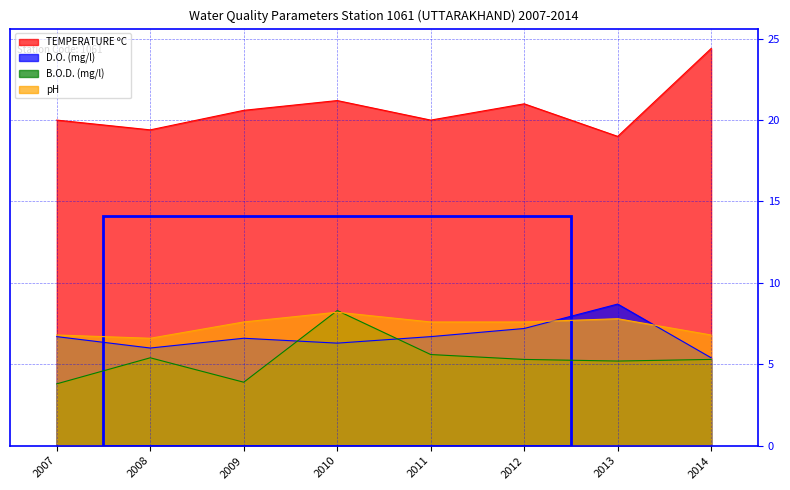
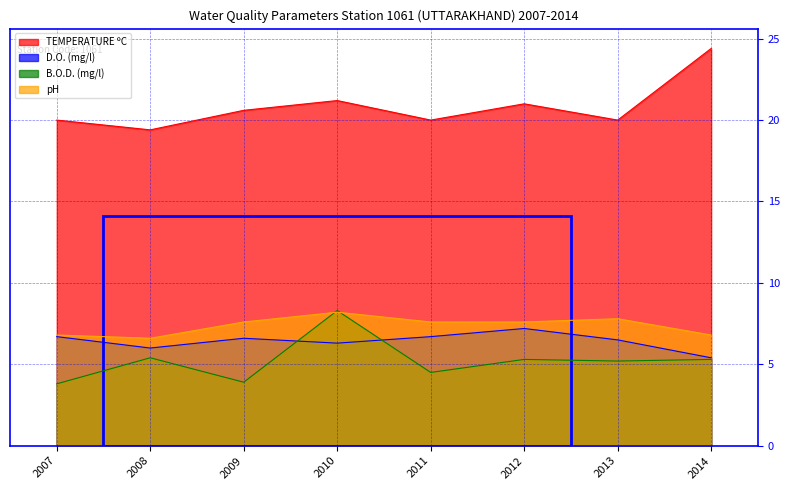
B.O.D. (mg/l), 2011: 5.6 -> 4.5
TEMPERATURE ºC, 2013: 19 -> 20
D.O. (mg/l), 2013: 8.7 -> 6.5
